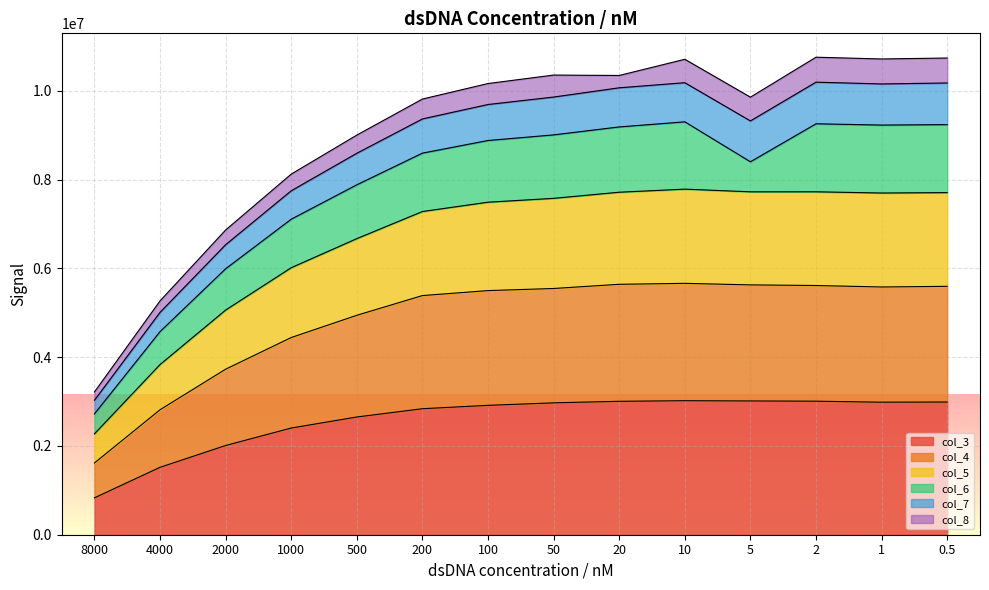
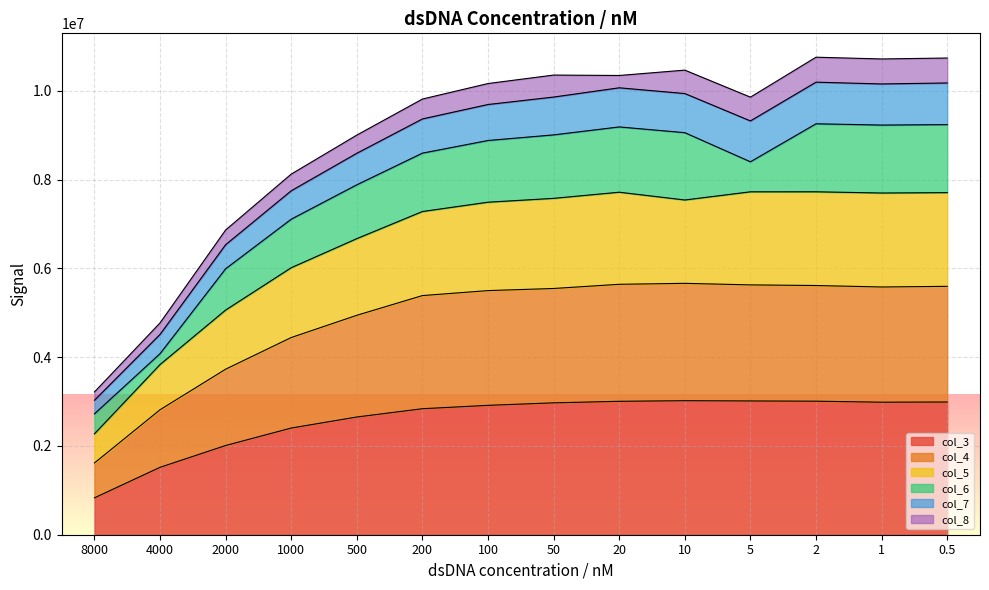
col_6, 4000: 700000 -> 200000
col_5, 10: 2100000 -> 1900000
